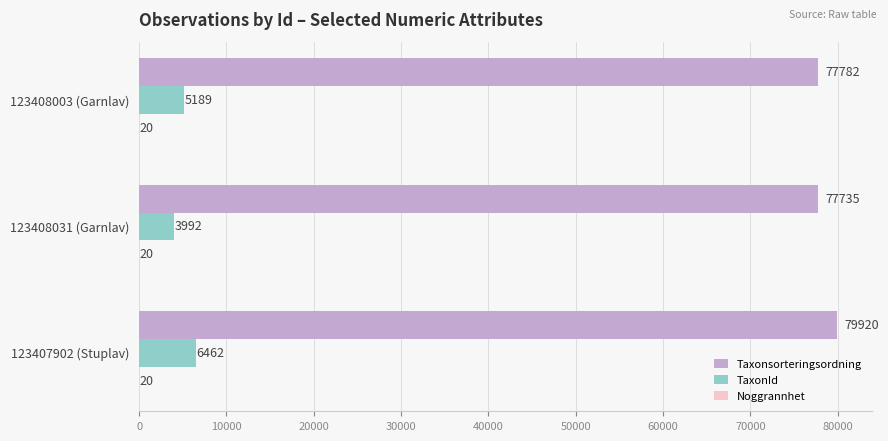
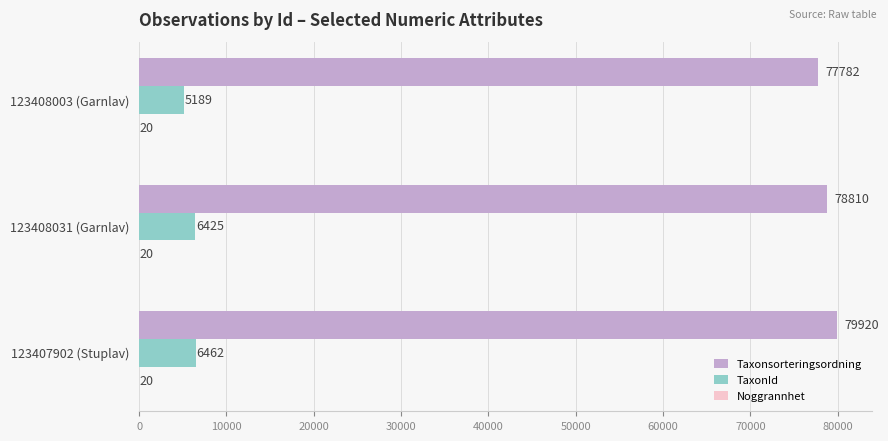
Taxonsorteringsordning, 123408031 (Garnlav): 77735 -> 78810
TaxonId, 123408031 (Garnlav): 3992 -> 6425
